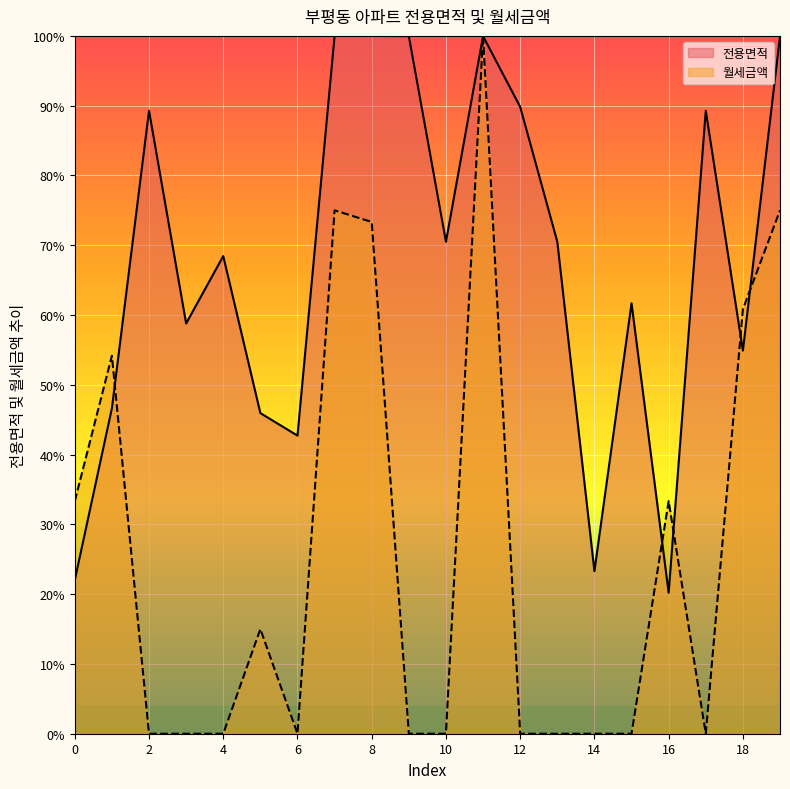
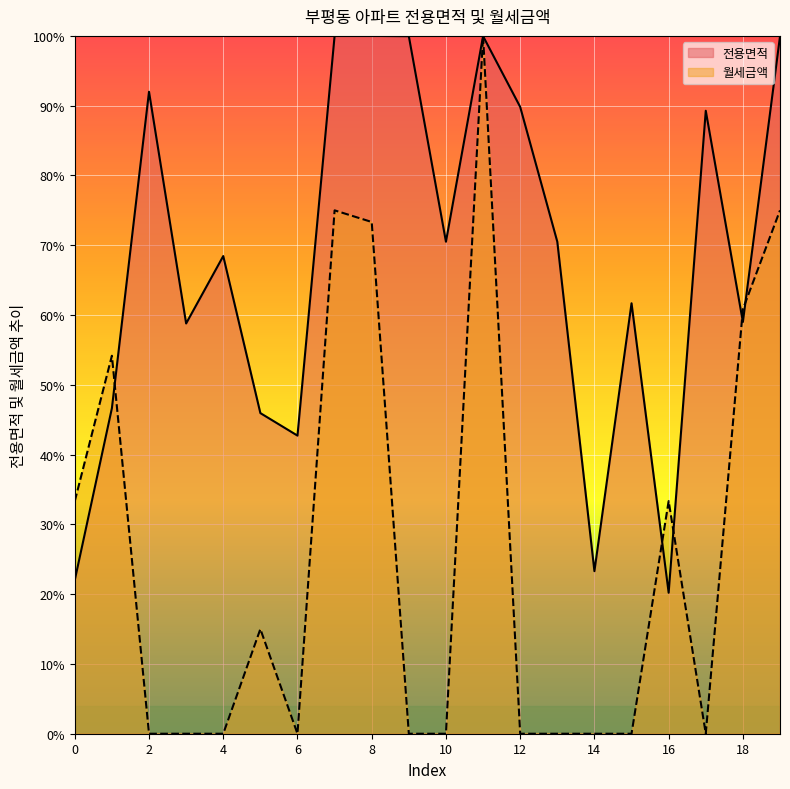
전용면적, 2: 89% -> 92%
전용면적, 18: 55% -> 59%
